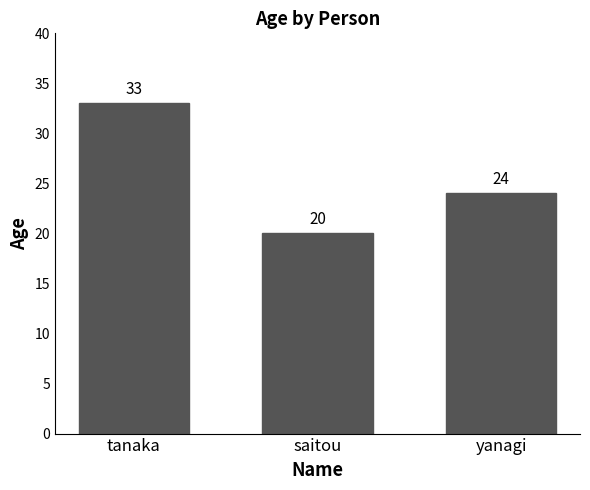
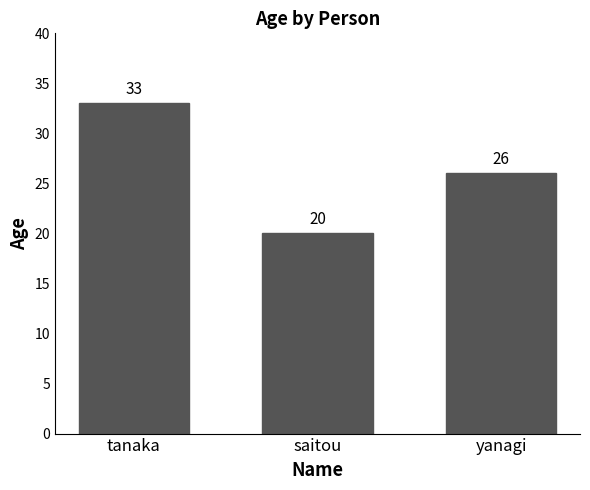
yanagi: 24 -> 26
